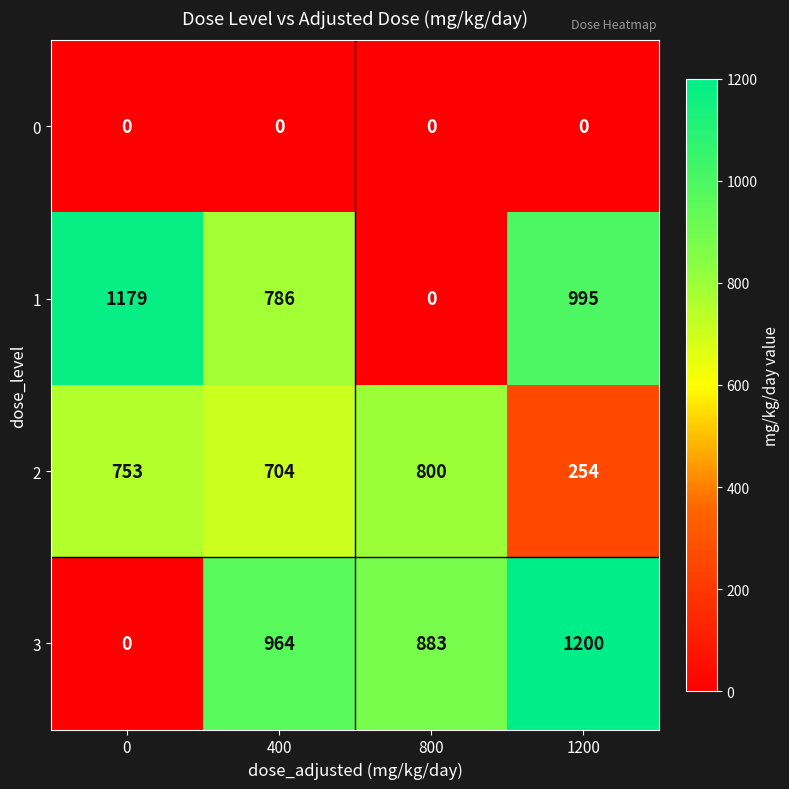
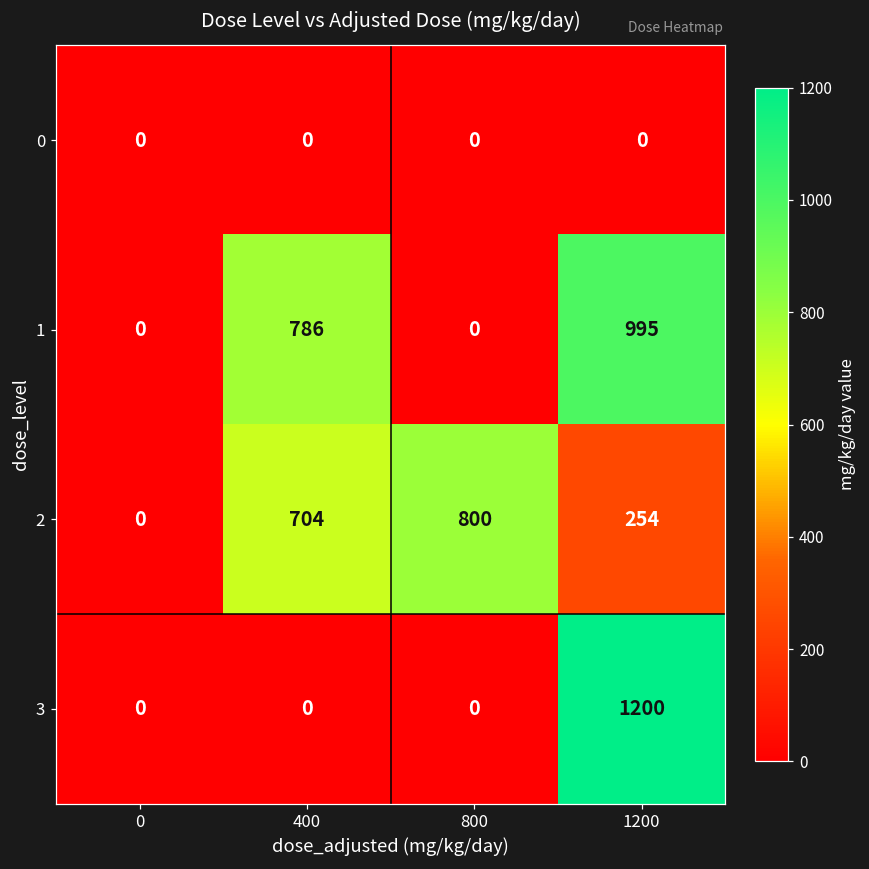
1, 0: 1179 -> 0
2, 0: 753 -> 0
3, 400: 964 -> 0
3, 800: 883 -> 0
